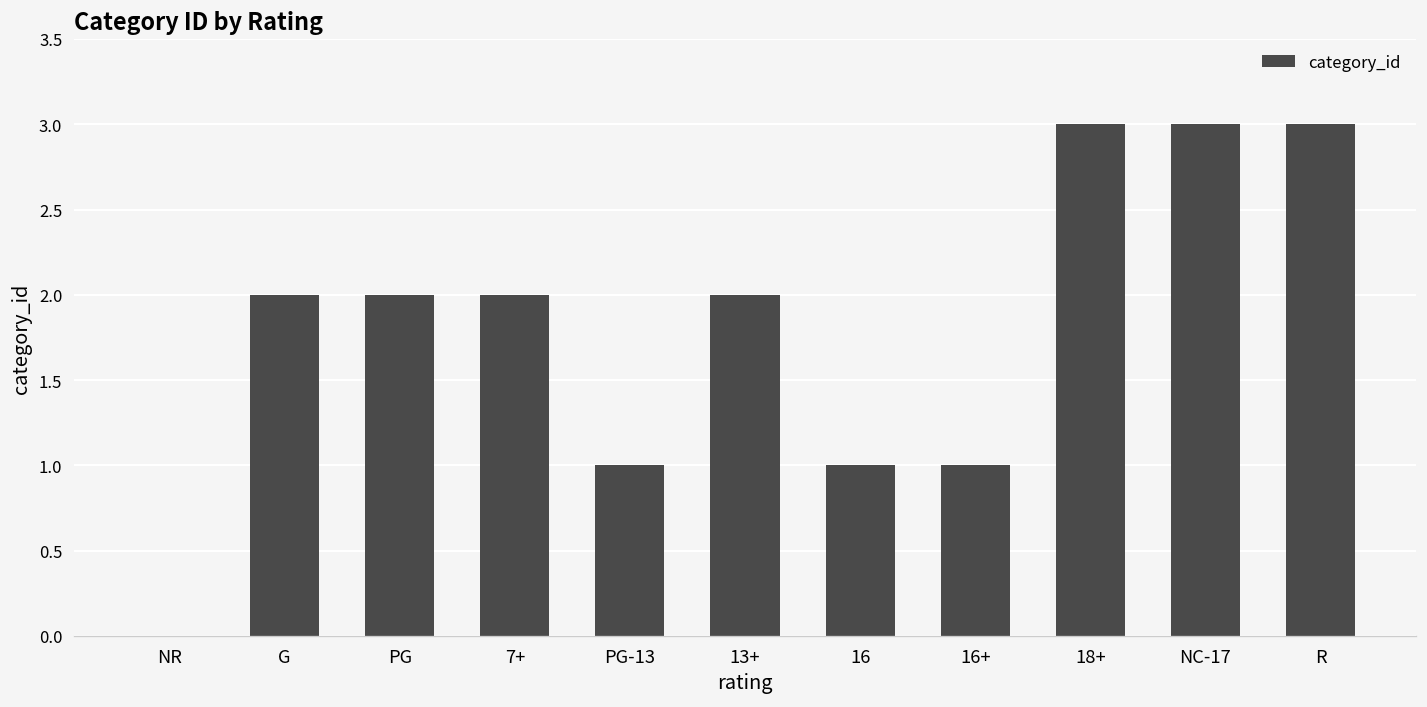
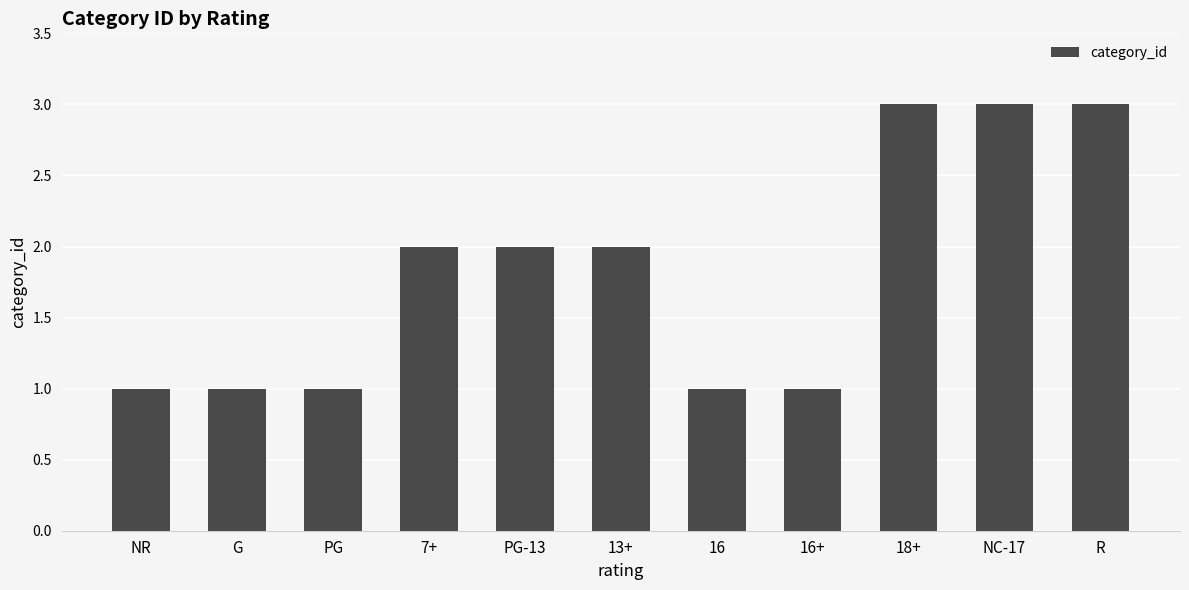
NR: 0 -> 1
G: 2 -> 1
PG: 2 -> 1
PG-13: 1 -> 2
